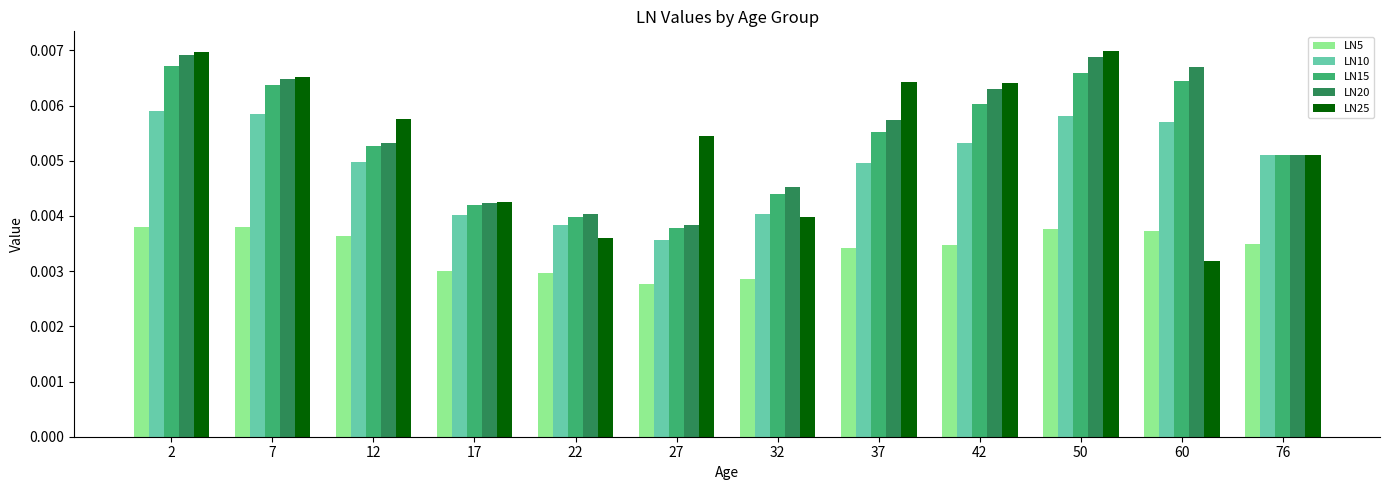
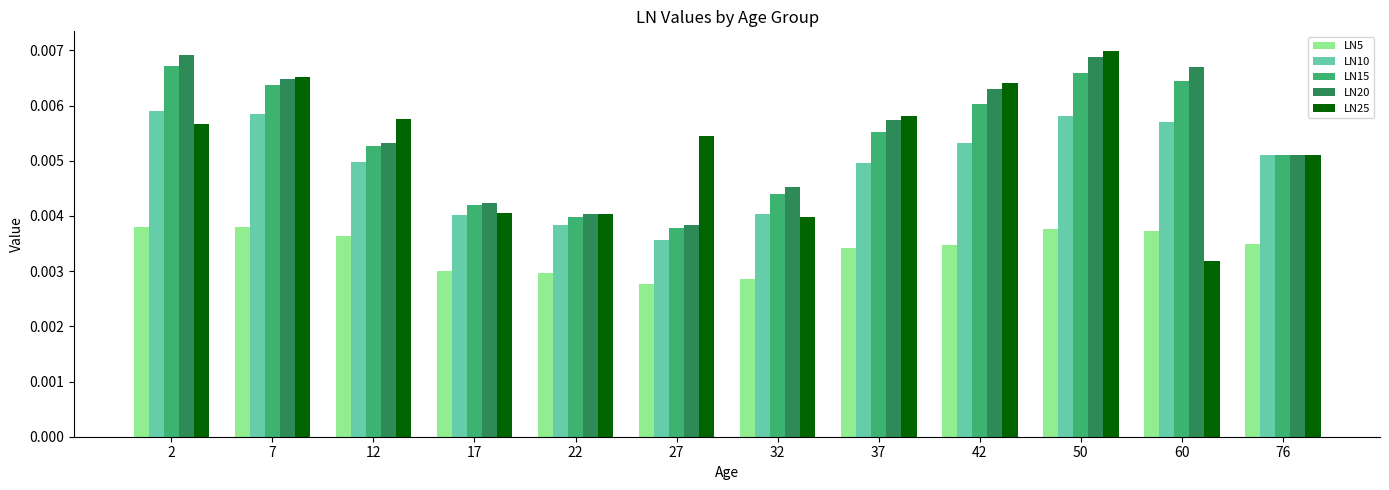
LN25, 2: 0.0070 -> 0.0057
LN25, 17: 0.0042 -> 0.0041
LN25, 22: 0.0036 -> 0.0040
LN25, 37: 0.0064 -> 0.0058
